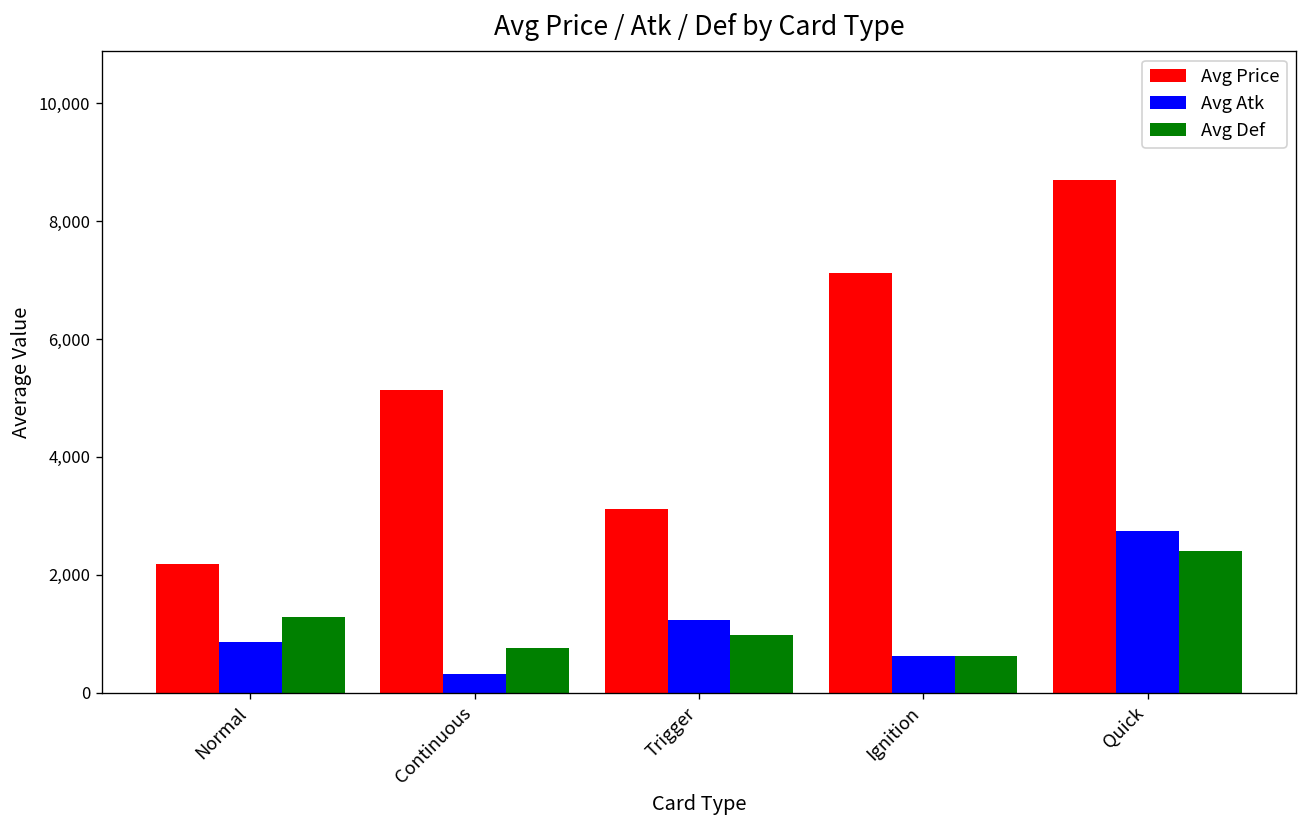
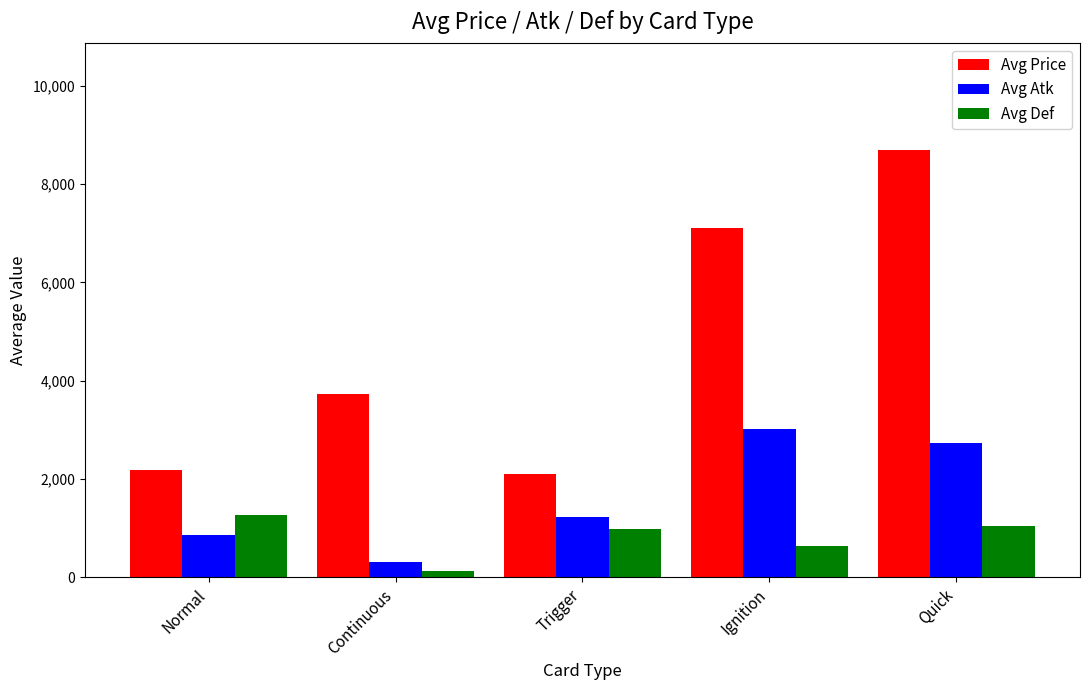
Avg Price, Continuous: 5,100 -> 3,700
Avg Def, Continuous: 800 -> 100
Avg Price, Trigger: 3,100 -> 2,100
Avg Atk, Ignition: 600 -> 3,000
Avg Def, Quick: 2,400 -> 1,000
